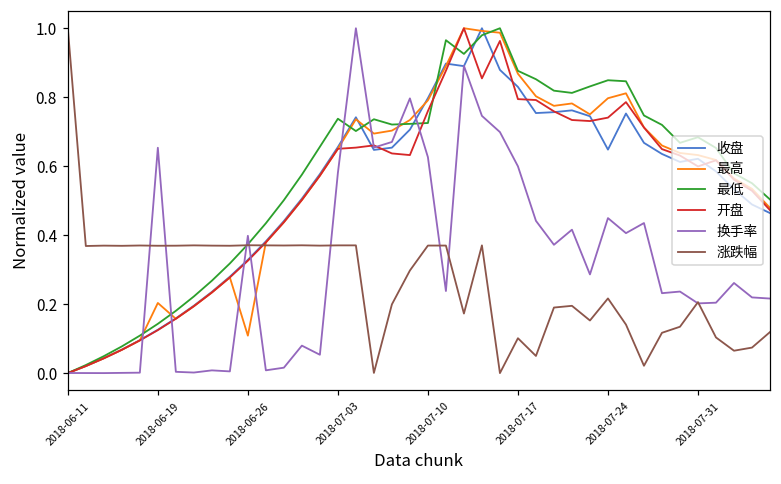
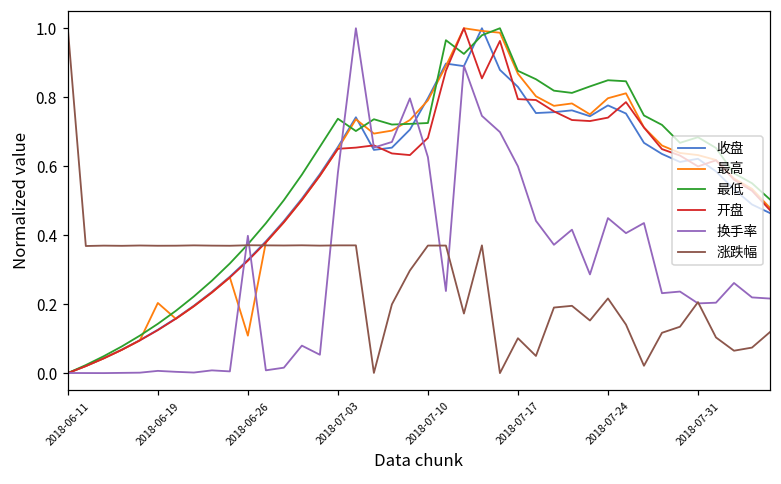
换手率, 2018-06-19: 0.65 -> 0.01
开盘, 2018-07-10: 0.76 -> 0.68
收盘, 2018-07-24: 0.65 -> 0.78
